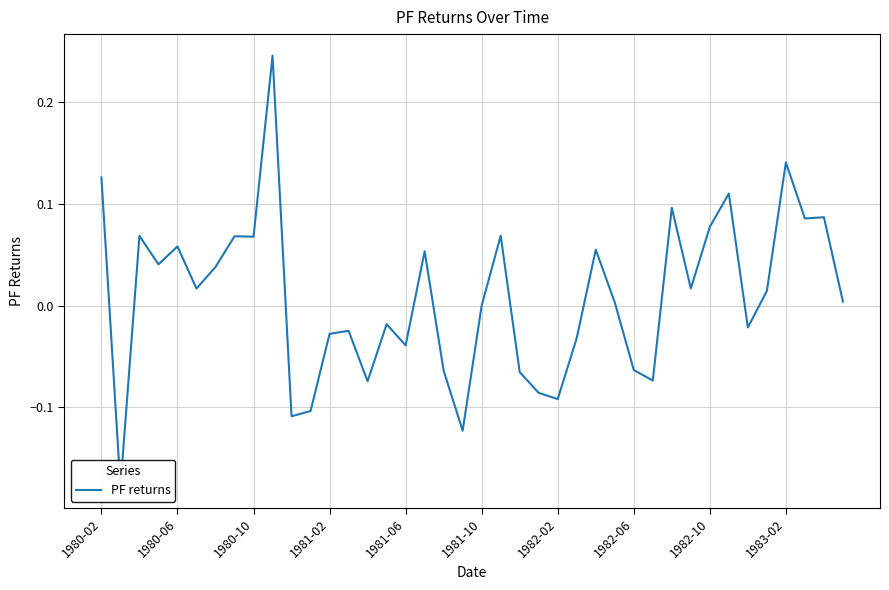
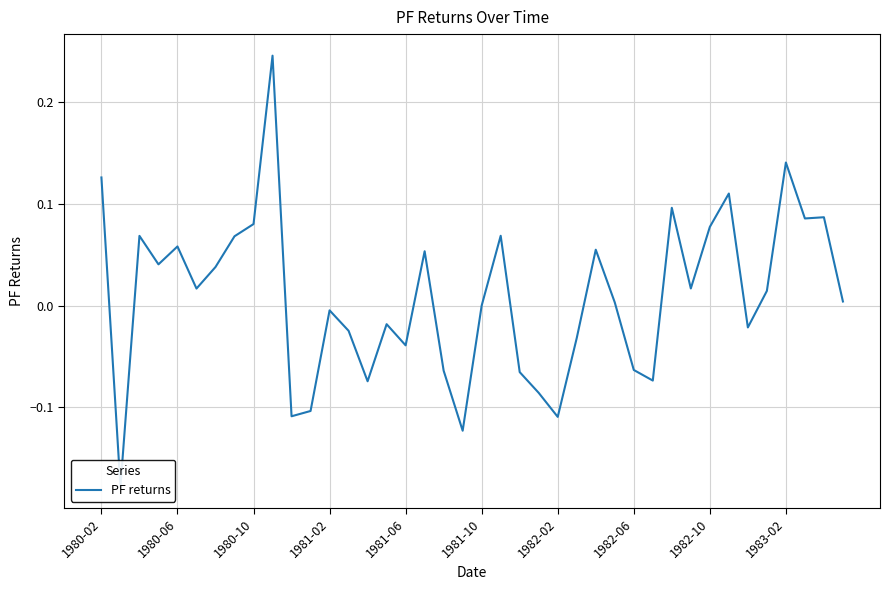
1980-10: 0.068 -> 0.080
1981-02: -0.028 -> -0.005
1982-02: -0.092 -> -0.109
